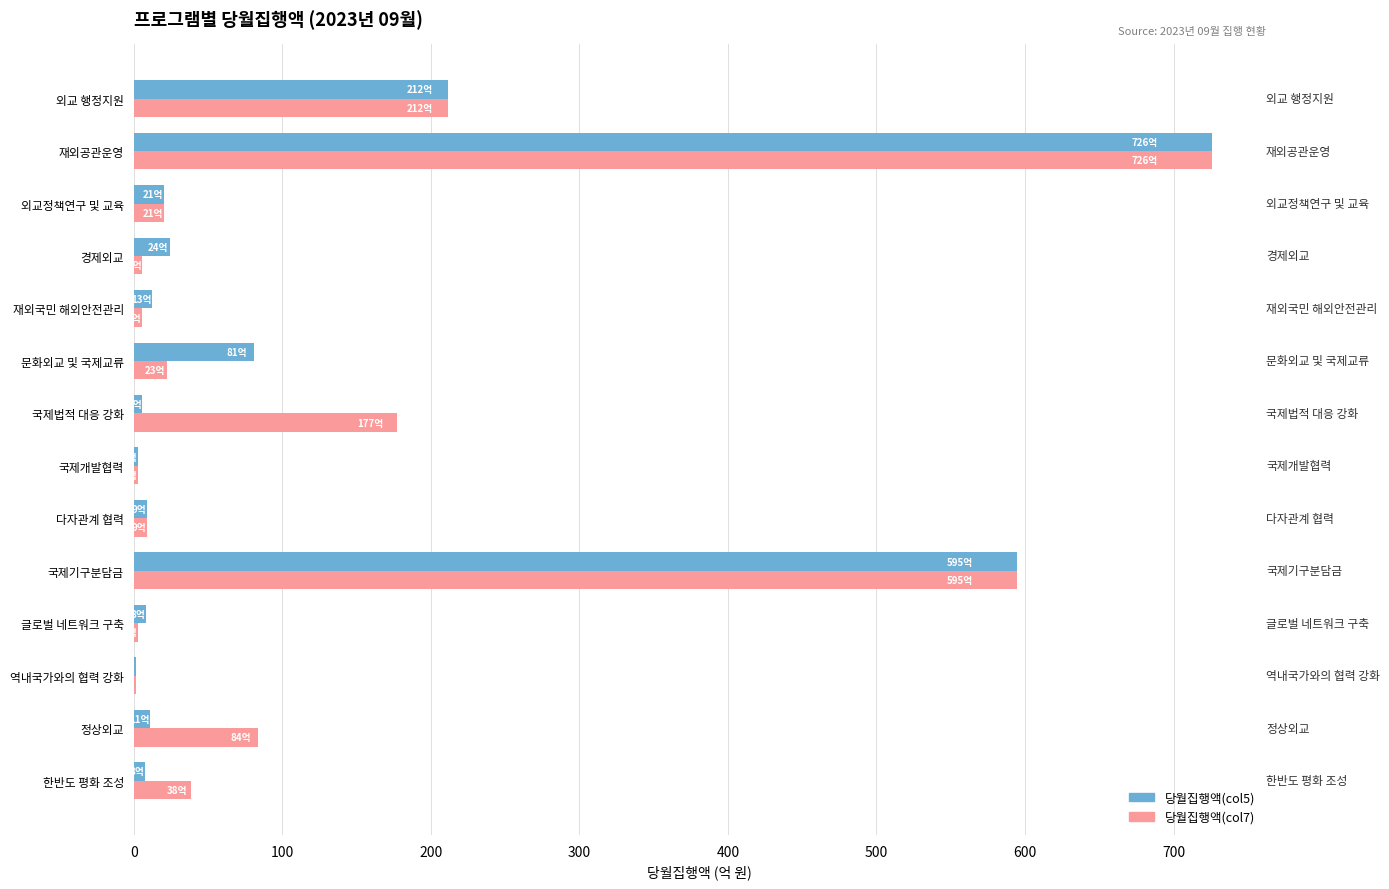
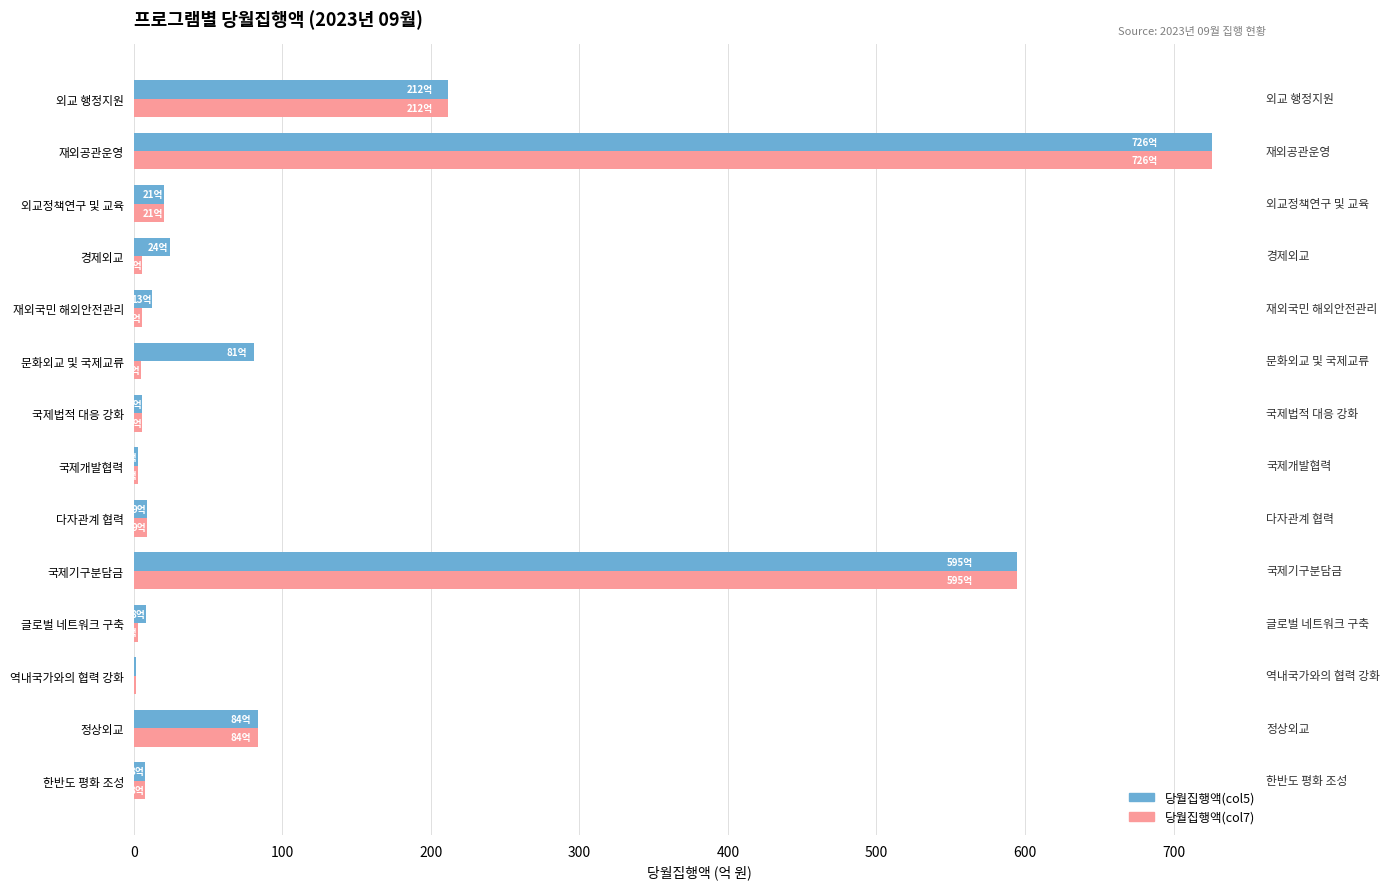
당월집행액(col7), 문화외교 및 국제교류: 23 -> 5
당월집행액(col7), 국제법적 대응 강화: 177 -> 6
당월집행액(col5), 정상외교: 11억 -> 84억
당월집행액(col7), 한반도 평화 조성: 38억 -> 8억
